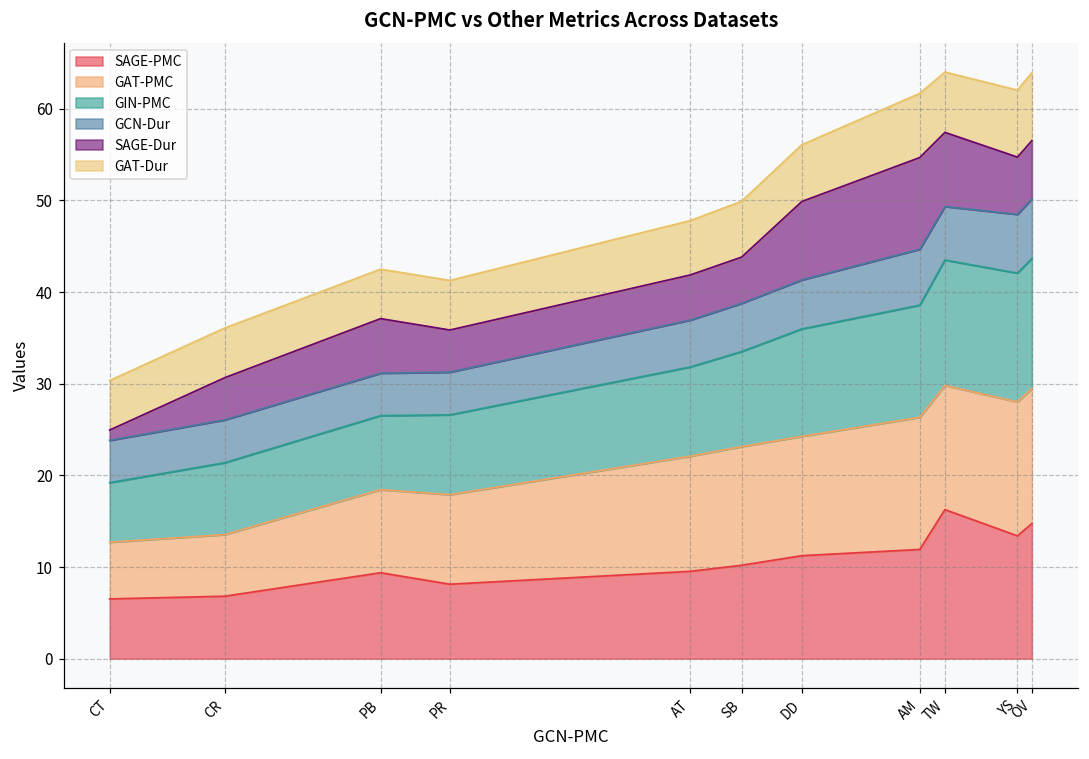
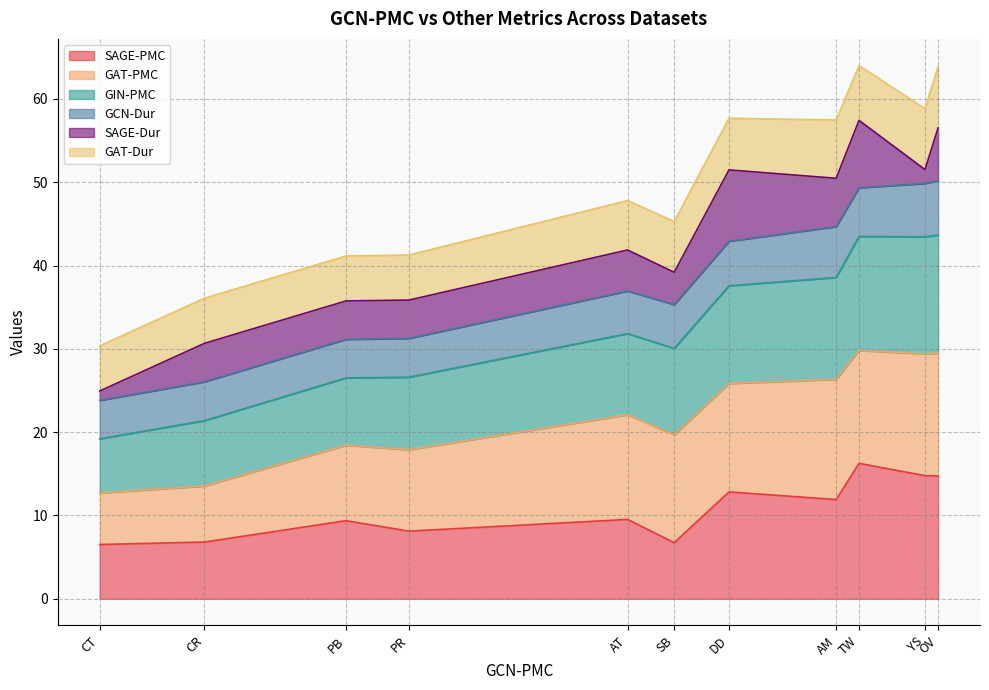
SAGE-Dur, PB: 6 -> 5
SAGE-PMC, SB: 10 -> 7
SAGE-Dur, SB: 5 -> 4
SAGE-PMC, DD: 11 -> 13
SAGE-Dur, AM: 10 -> 6
SAGE-PMC, YS: 13 -> 15
SAGE-Dur, YS: 6 -> 2
